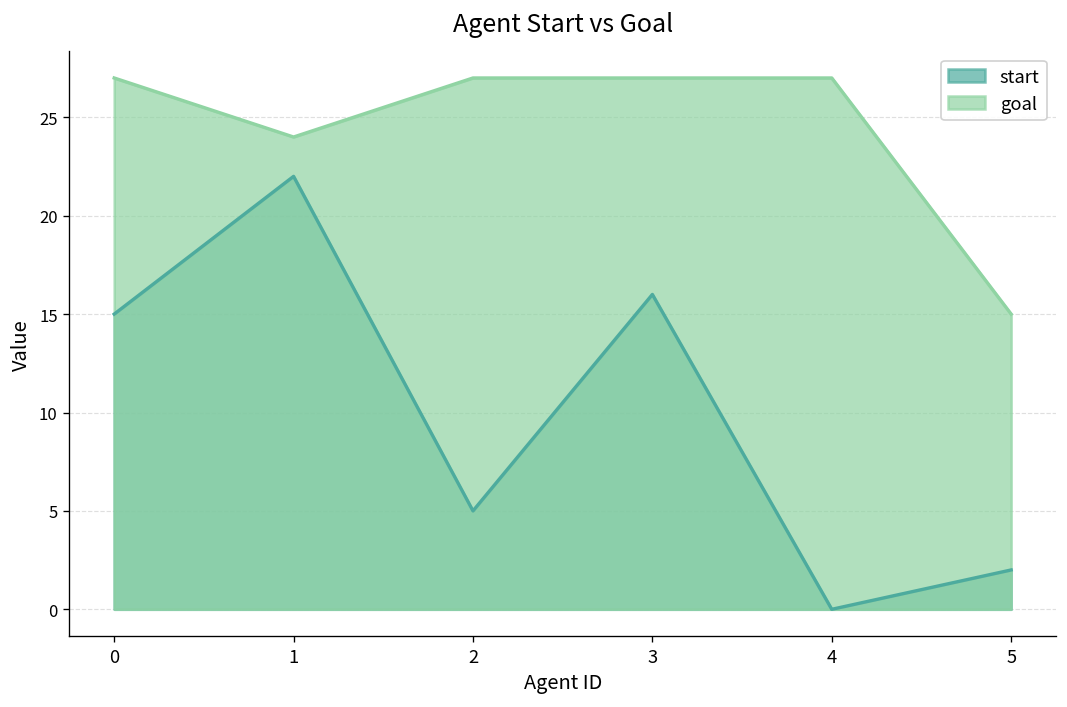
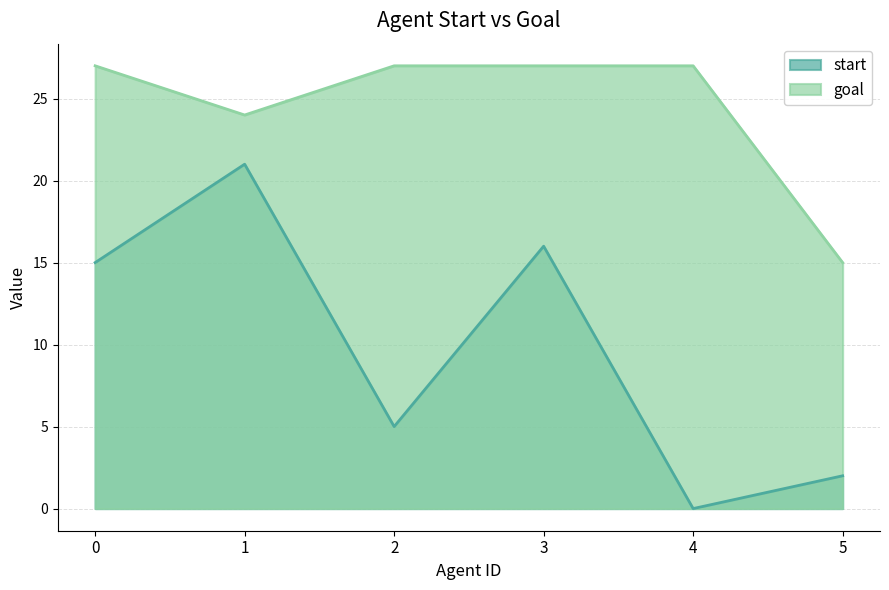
start, 1: 22 -> 21
